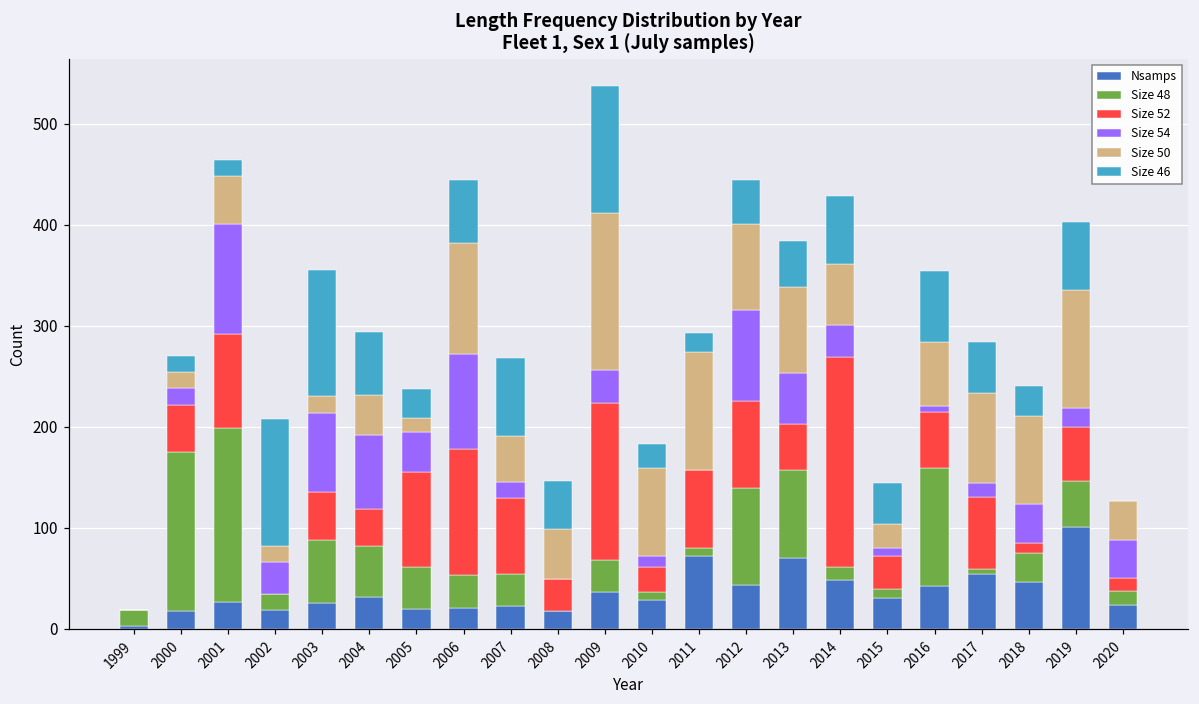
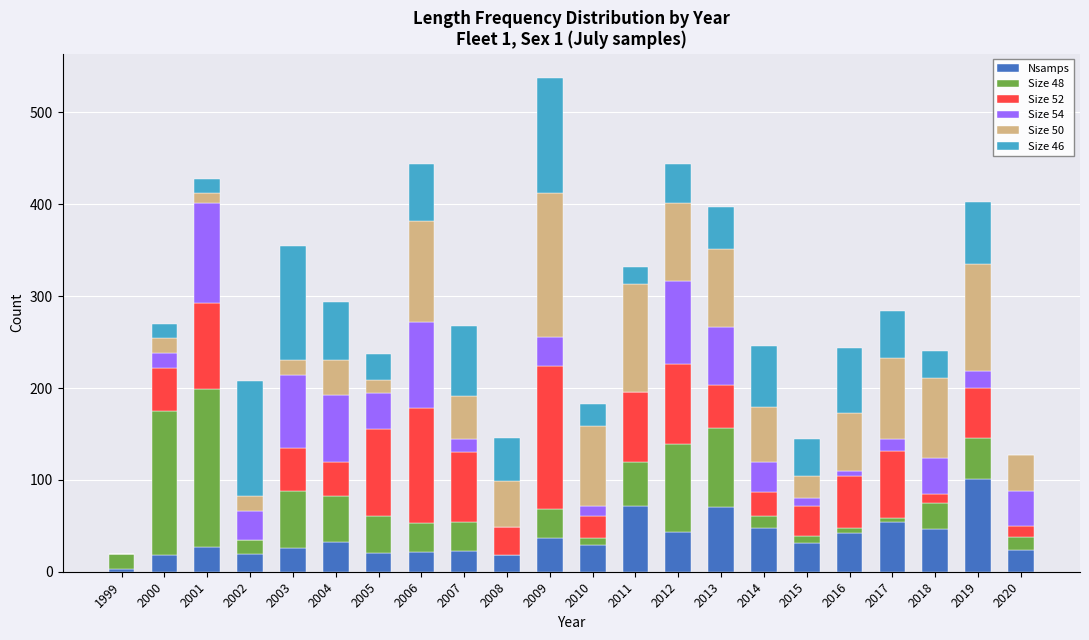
Size 50, 2001: 50 -> 10
Size 48, 2011: 10 -> 50
Size 54, 2013: 50 -> 60
Size 52, 2014: 210 -> 30
Size 48, 2016: 120 -> 10
